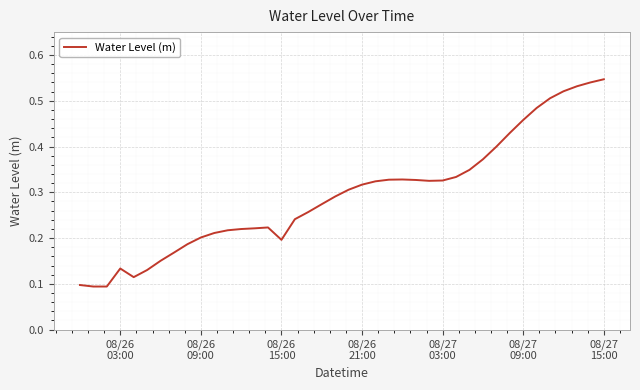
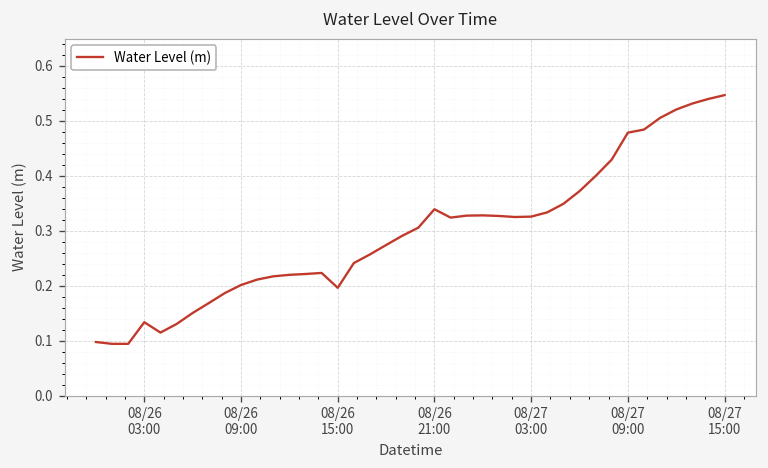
08/26 21:00: 0.32 -> 0.34
08/27 09:00: 0.46 -> 0.48
